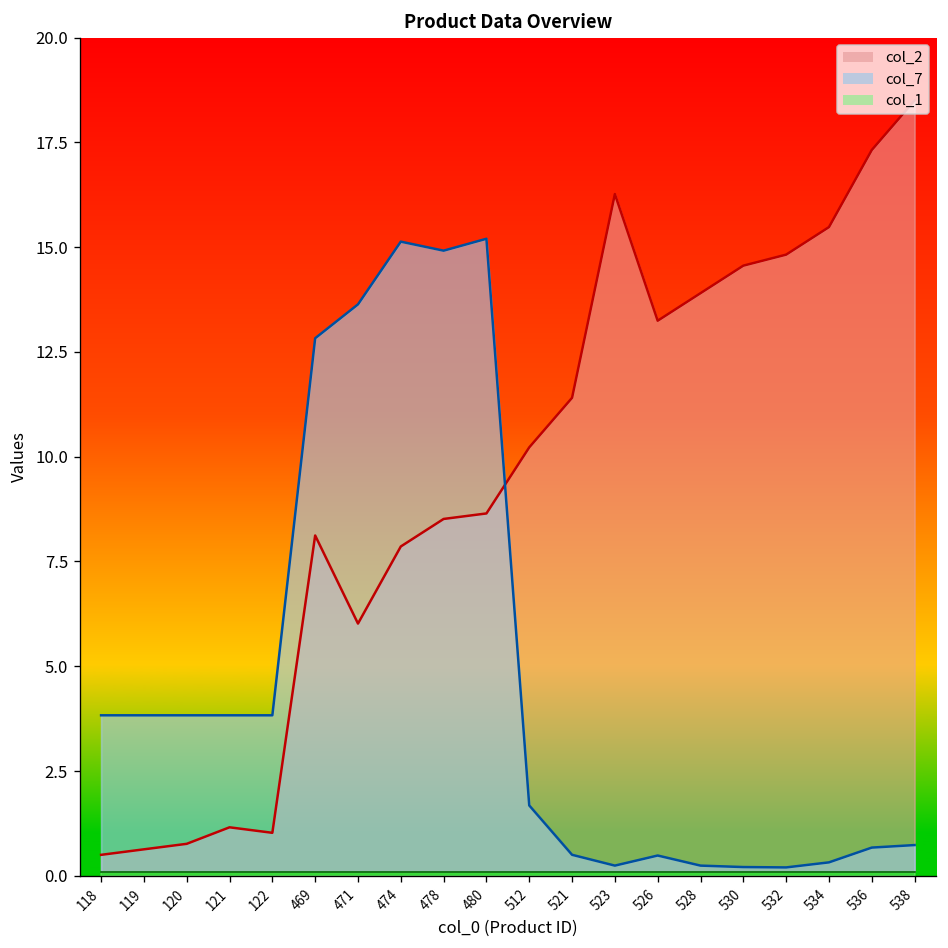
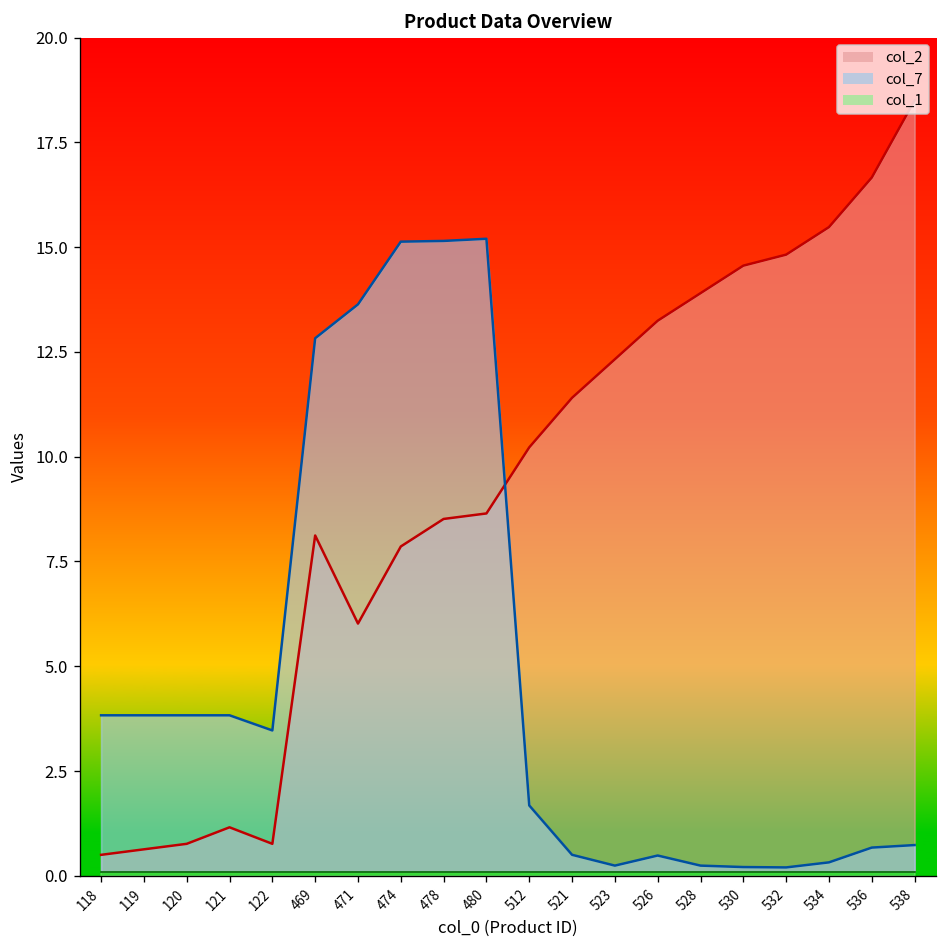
col_2, 122: 1.0 -> 0.8
col_7, 122: 3.8 -> 3.5
col_7, 478: 14.9 -> 15.1
col_2, 523: 16.3 -> 12.3
col_2, 536: 17.3 -> 16.7
